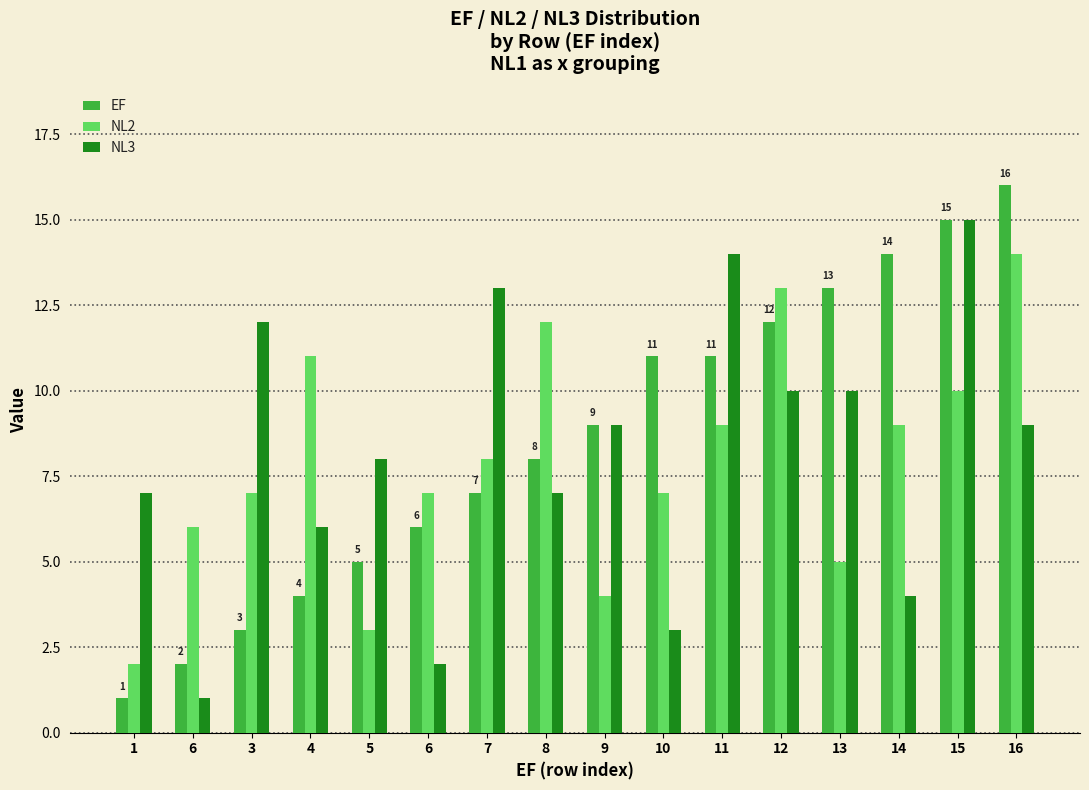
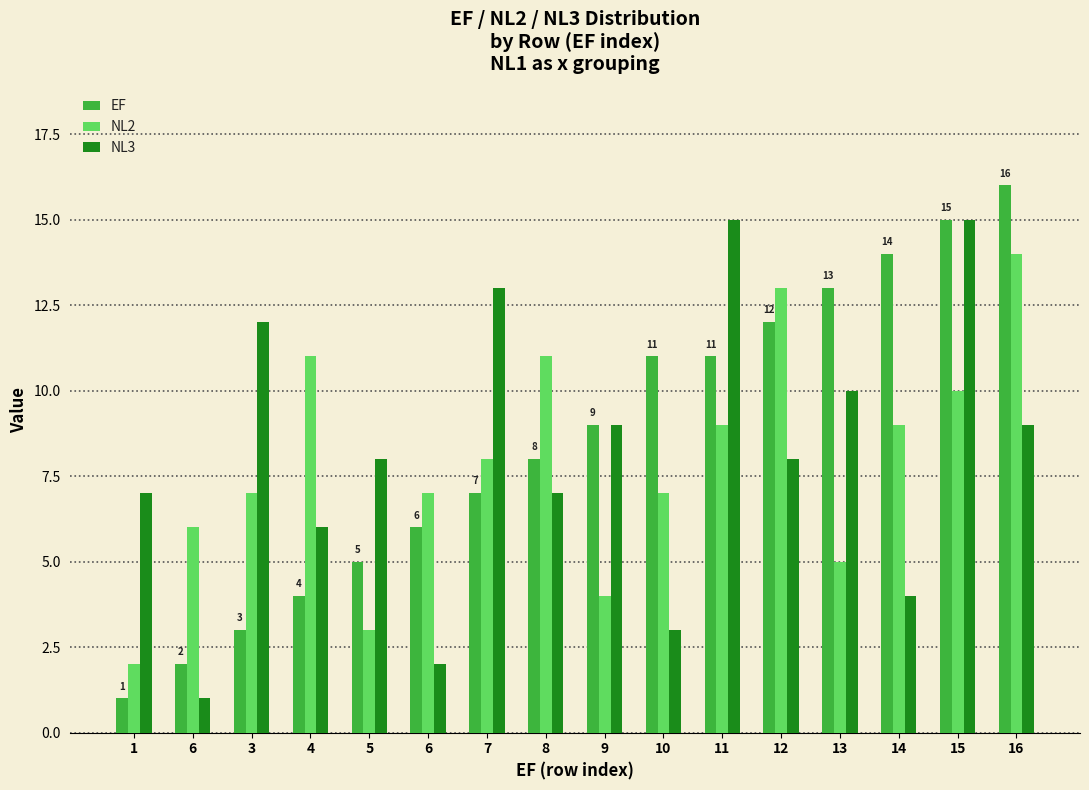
NL2, 8: 12 -> 11
NL3, 11: 14 -> 15
NL3, 12: 10 -> 8
